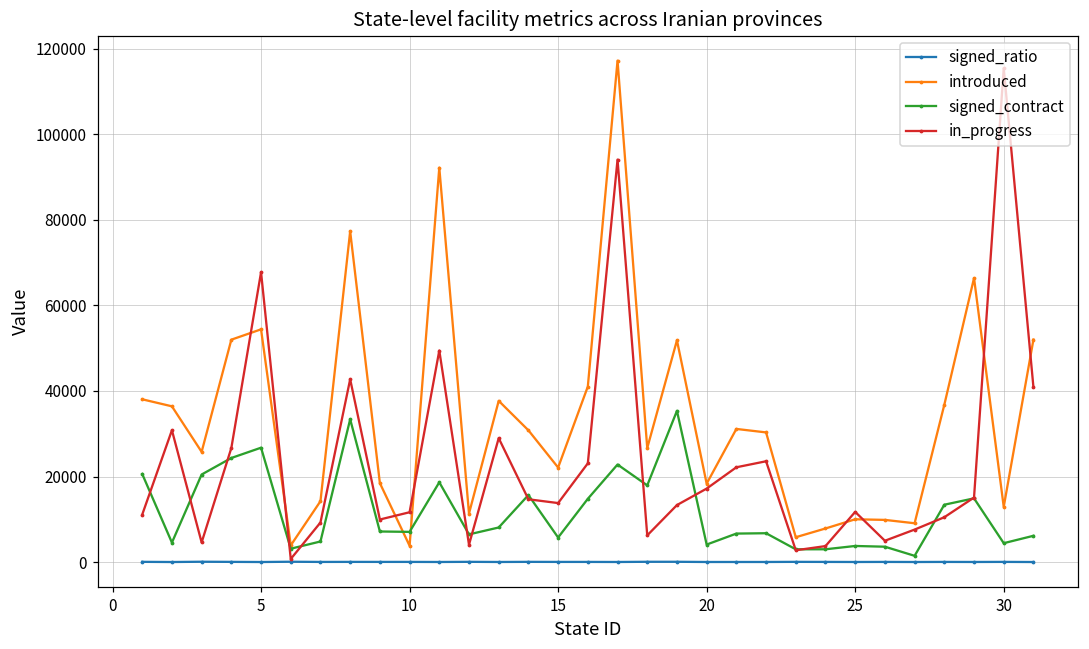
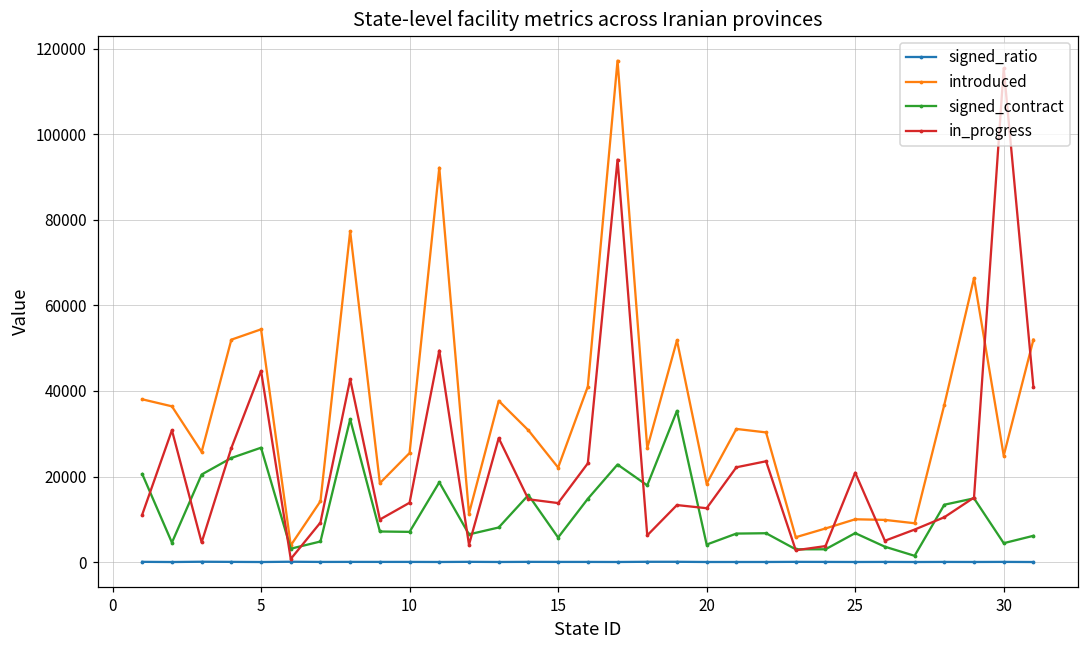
in_progress, 5: 68000 -> 45000
introduced, 10: 4000 -> 25000
in_progress, 10: 12000 -> 14000
in_progress, 20: 17000 -> 13000
signed_contract, 25: 4000 -> 7000
in_progress, 25: 12000 -> 21000
introduced, 30: 13000 -> 25000
